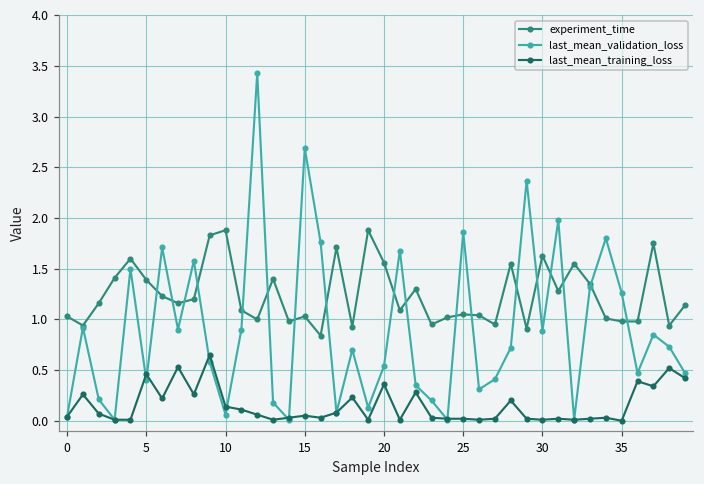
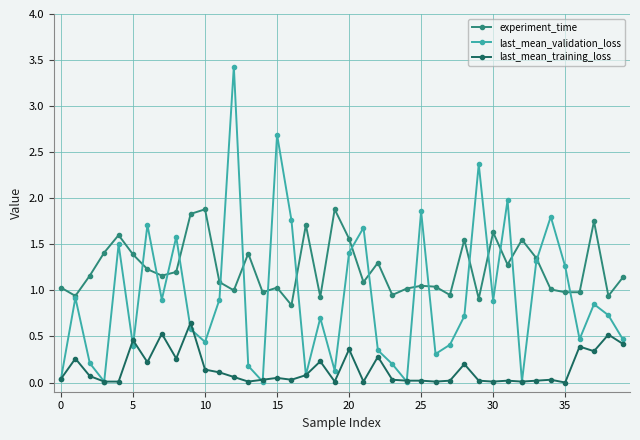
last_mean_validation_loss, 10: 0.1 -> 0.4
last_mean_validation_loss, 20: 0.5 -> 1.4
